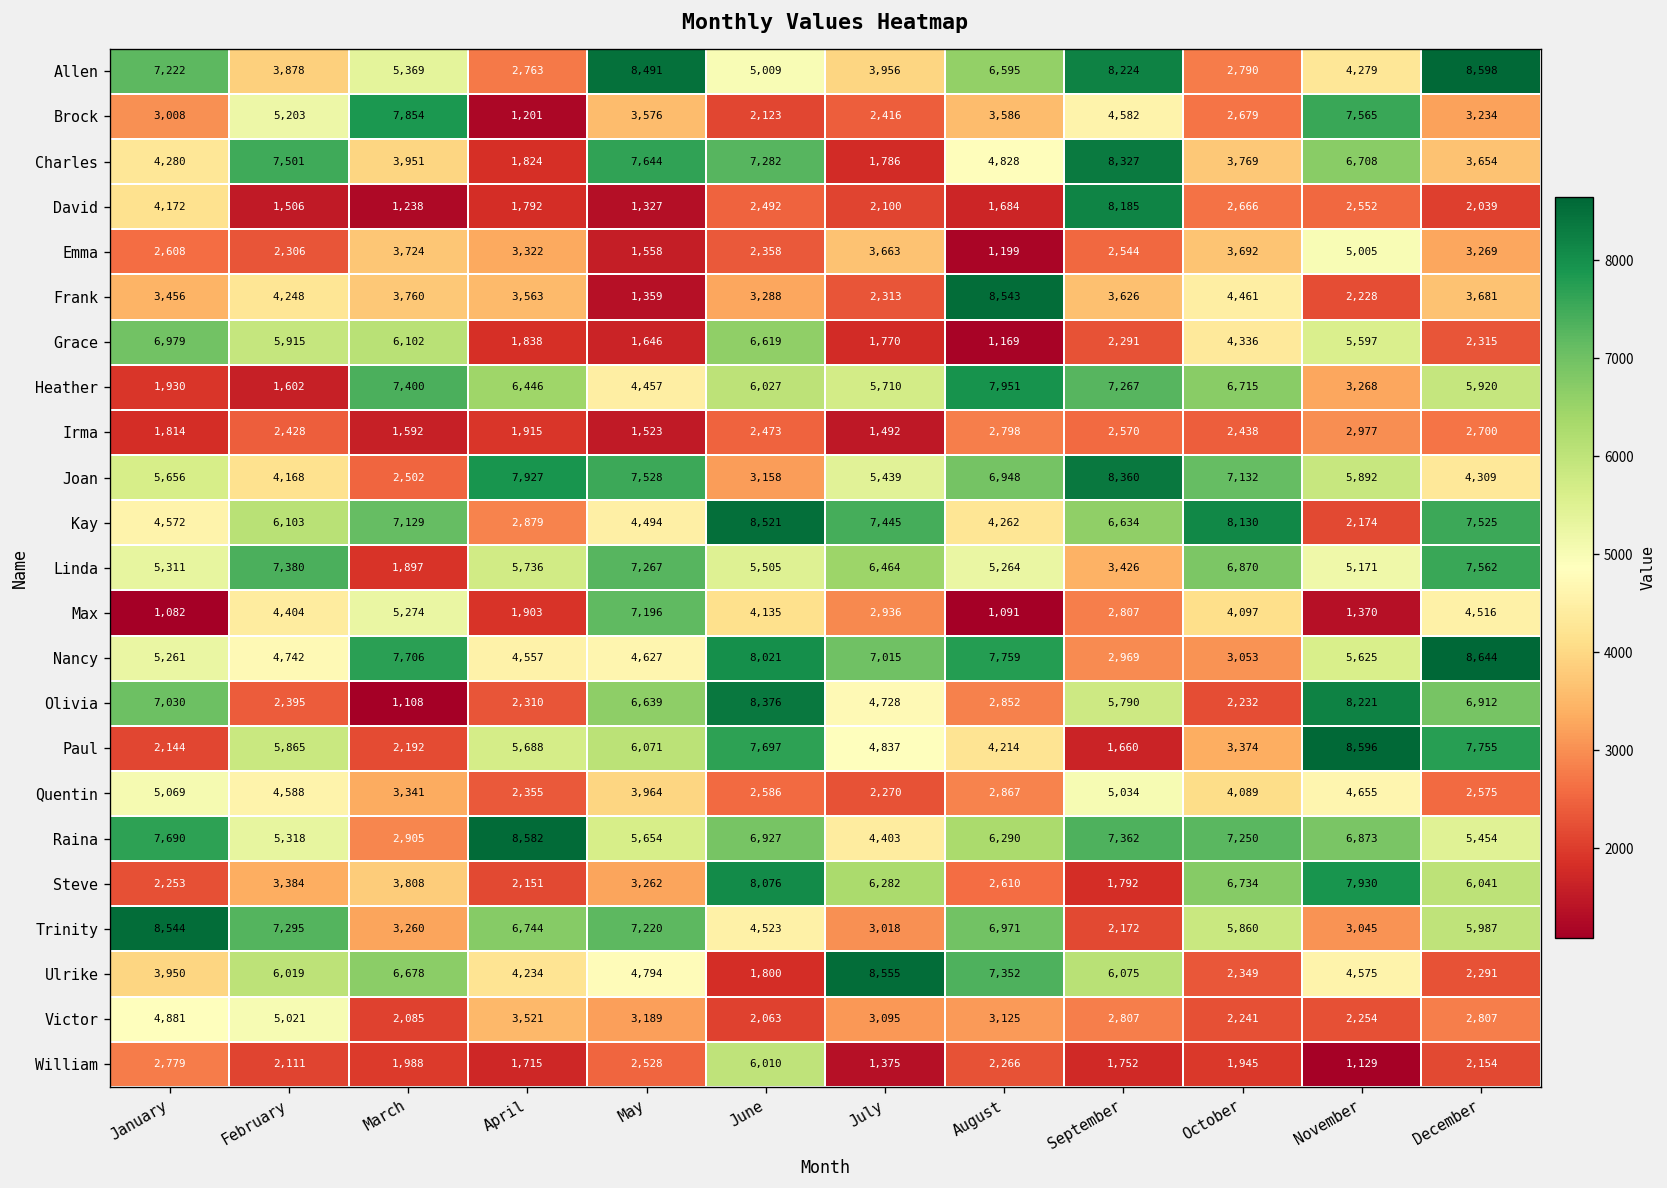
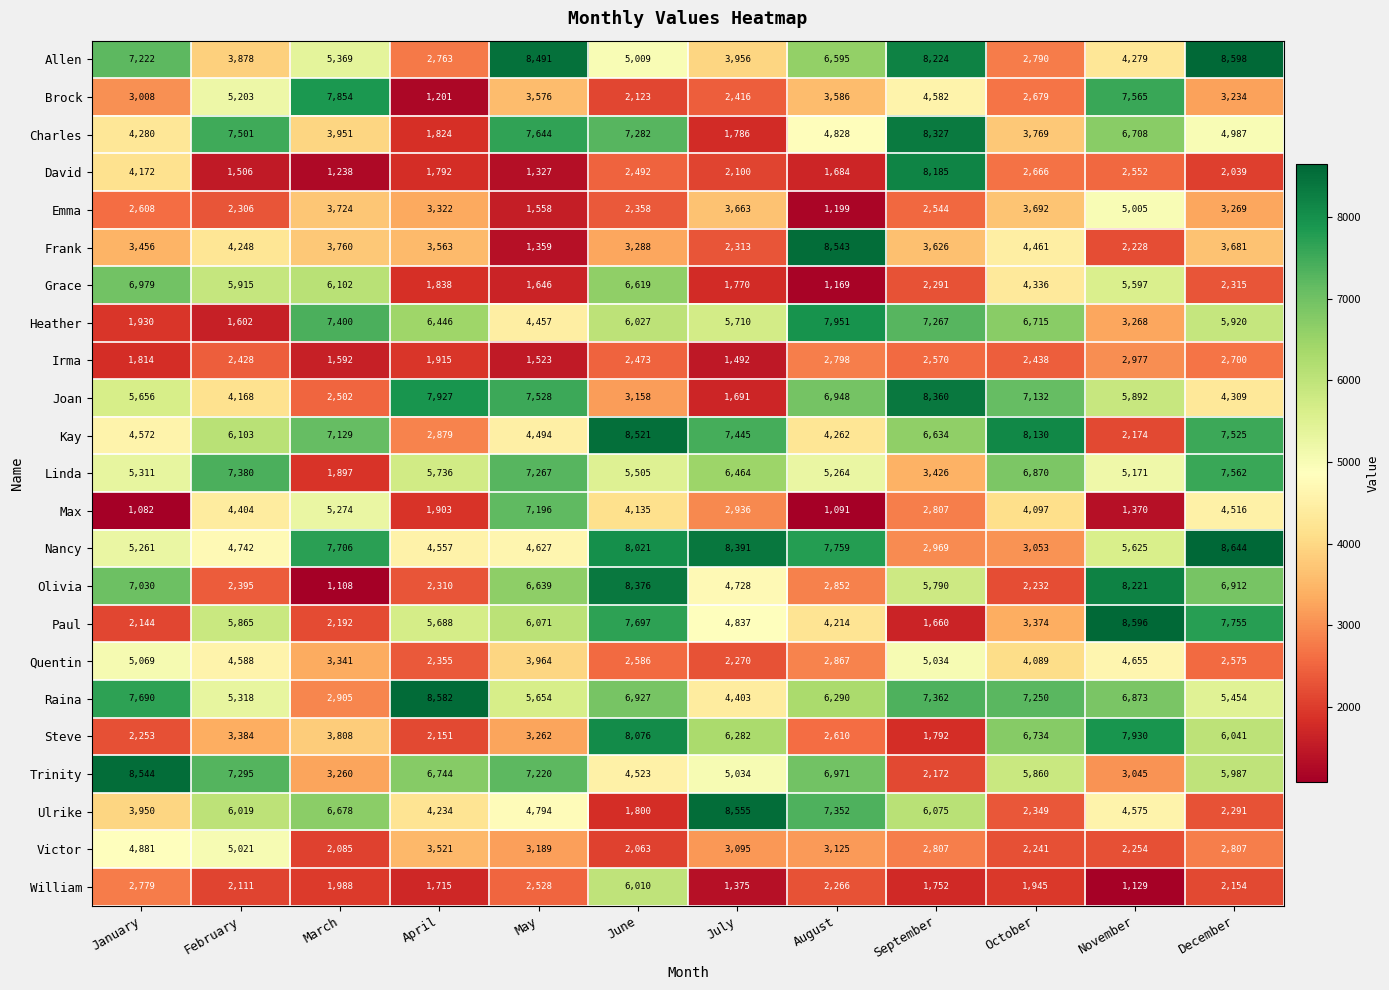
Charles, December: 3,654 -> 4,987
Joan, July: 5,439 -> 1,691
Nancy, July: 7,015 -> 8,391
Trinity, July: 3,018 -> 5,034
